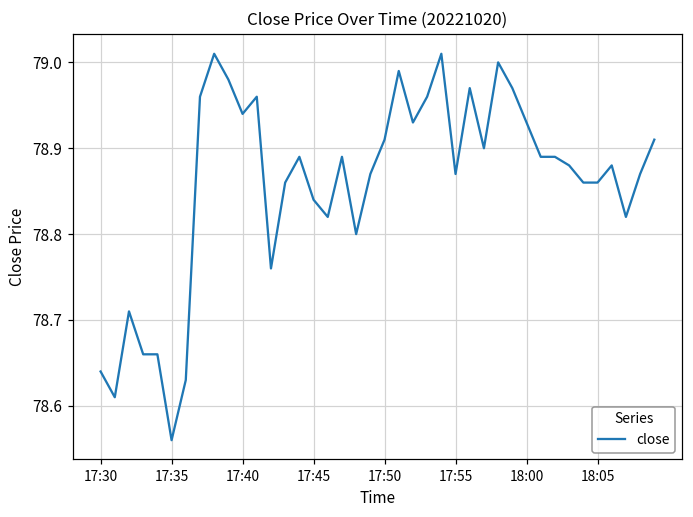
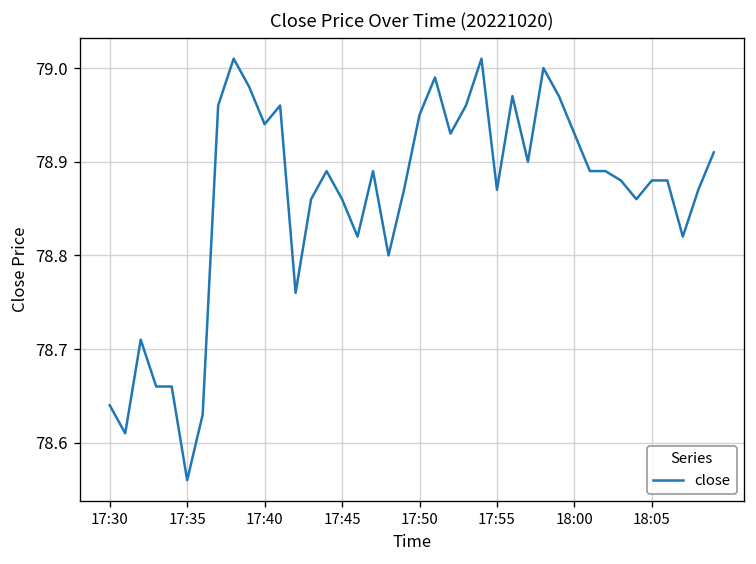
17:45: 78.84 -> 78.86
17:50: 78.91 -> 78.95
18:05: 78.86 -> 78.88
